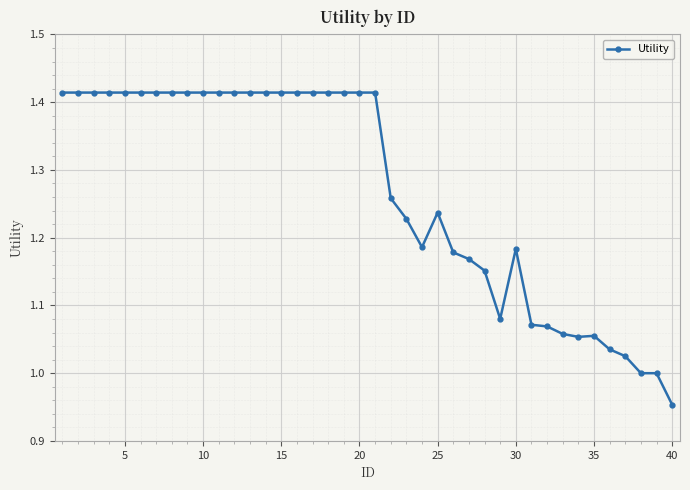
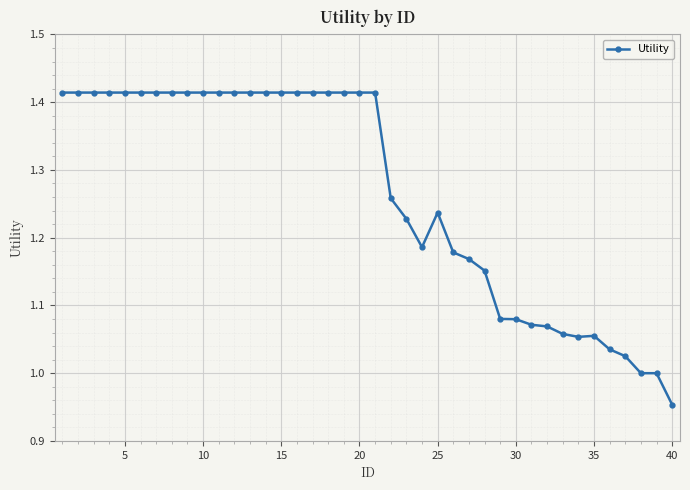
30: 1.18 -> 1.08
